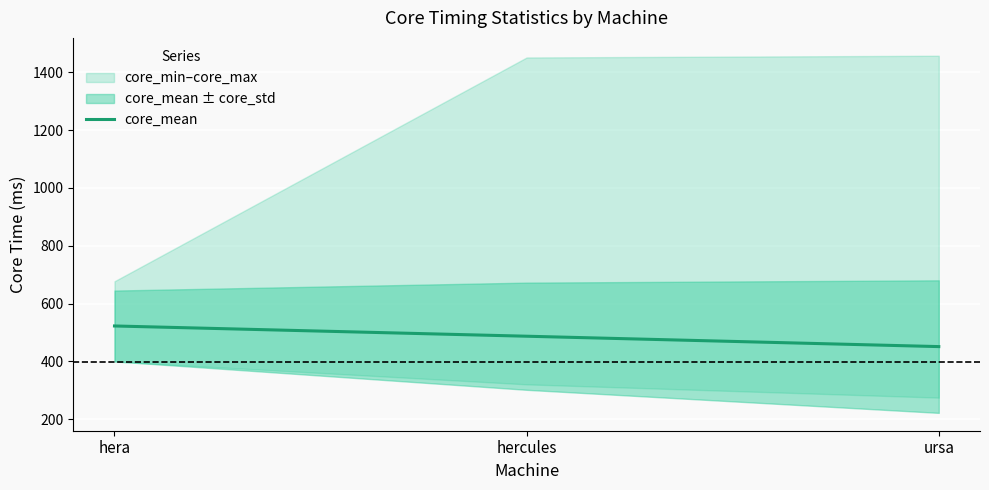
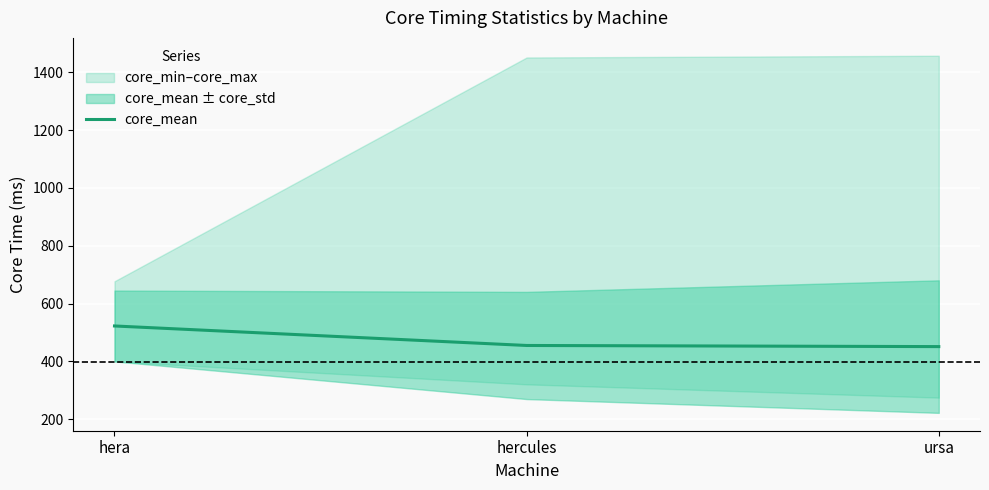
core_mean, hercules: 490 -> 450
